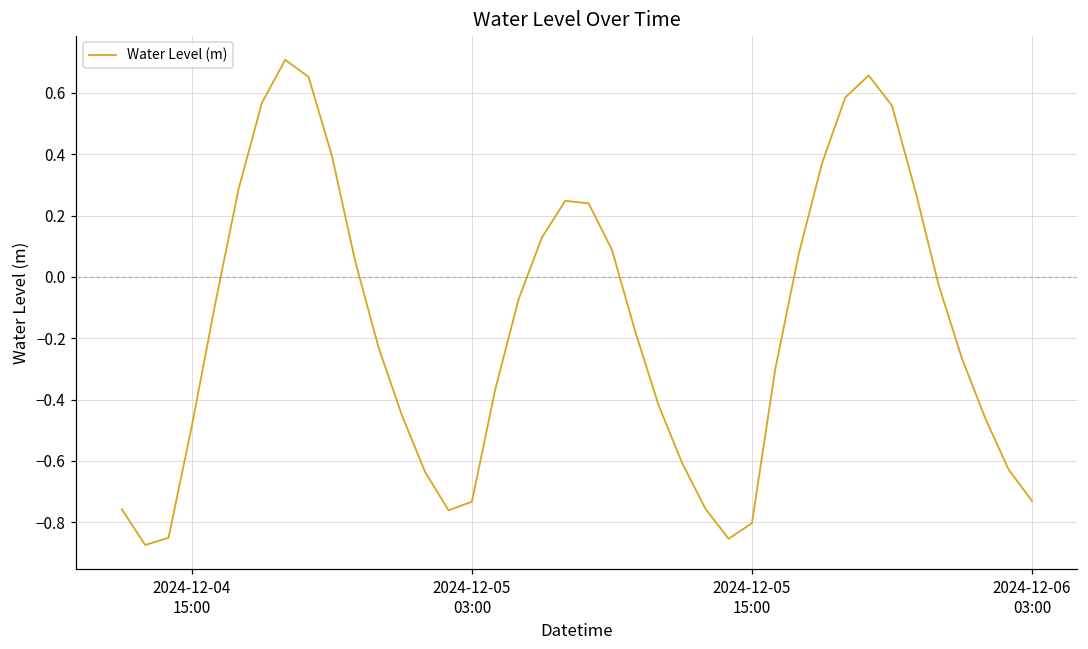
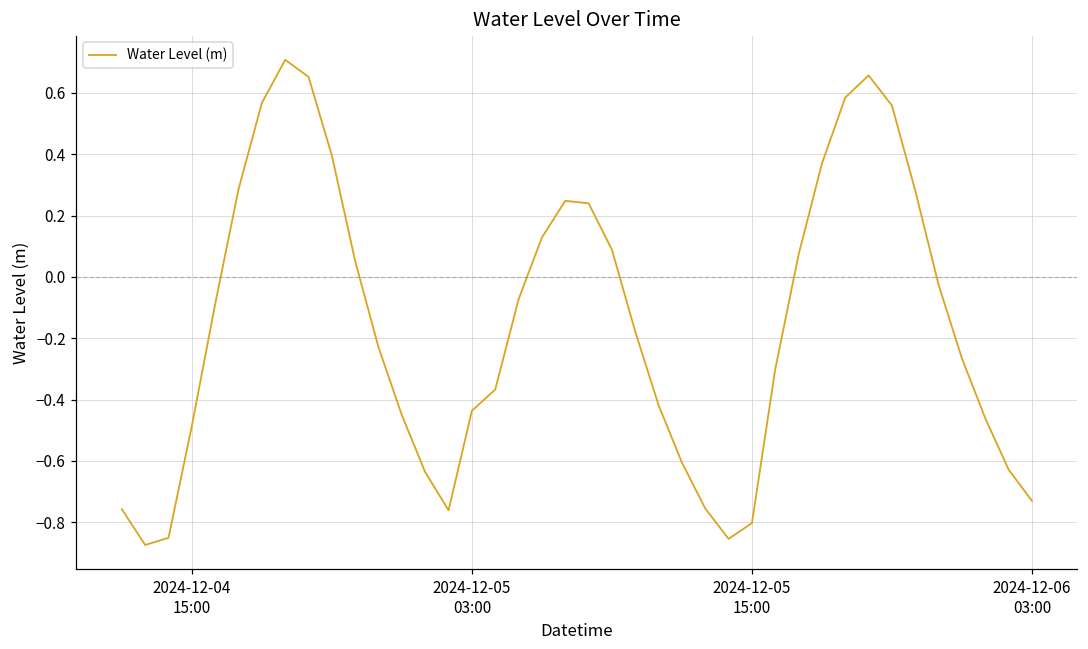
2024-12-05 03:00: -0.73 -> -0.44
